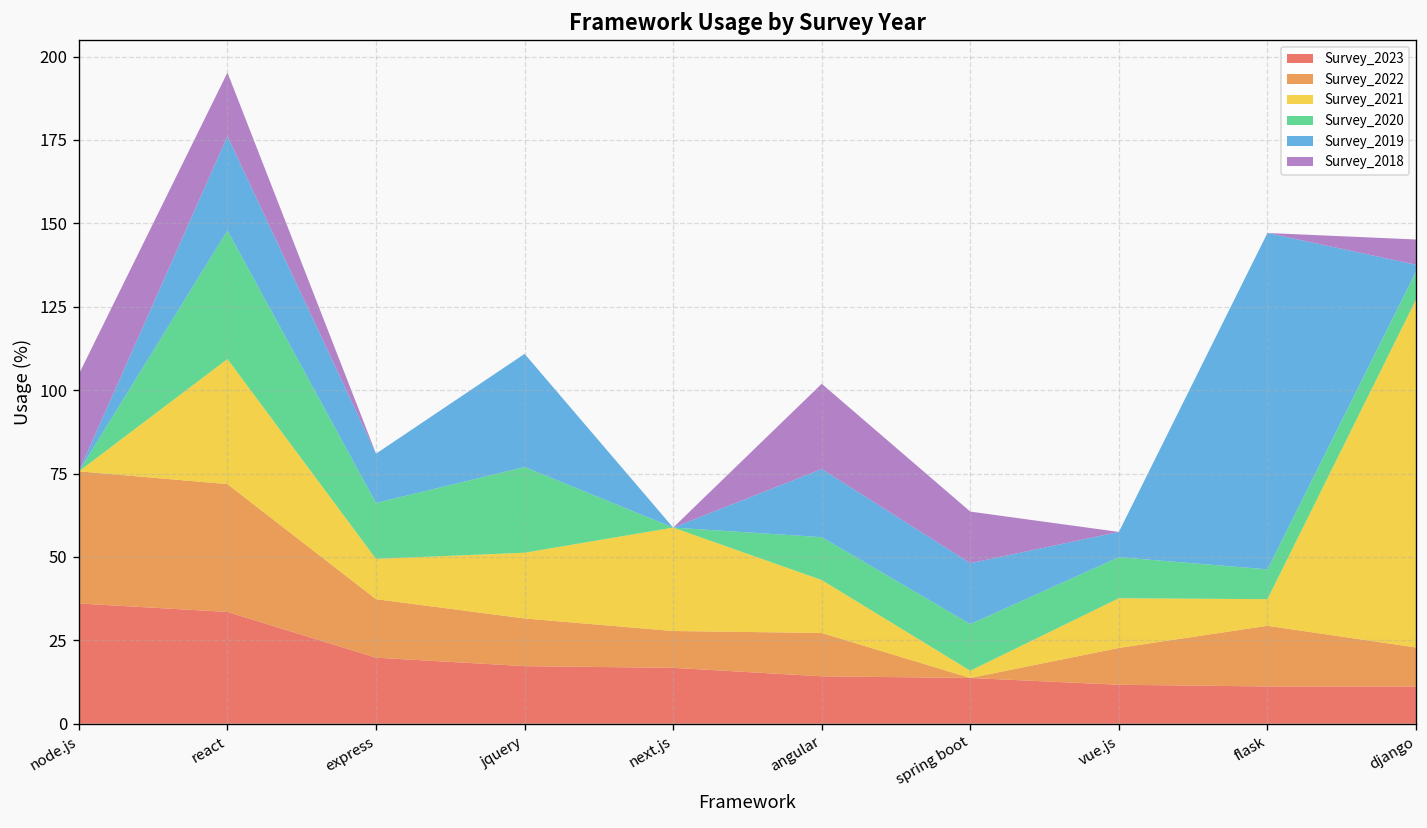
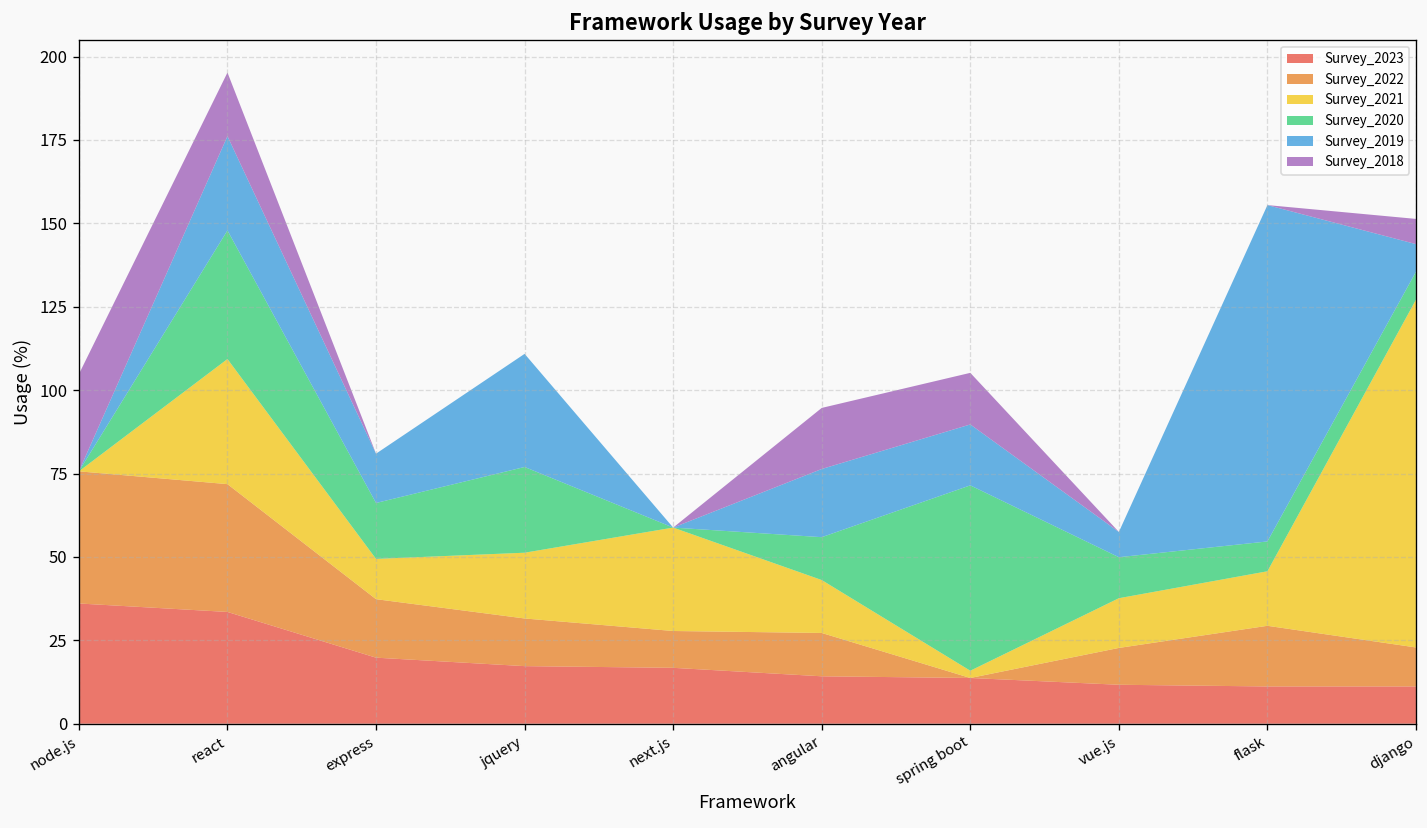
Survey_2018, angular: 26 -> 18
Survey_2020, spring boot: 14 -> 56
Survey_2021, flask: 8 -> 16
Survey_2019, django: 2 -> 8
